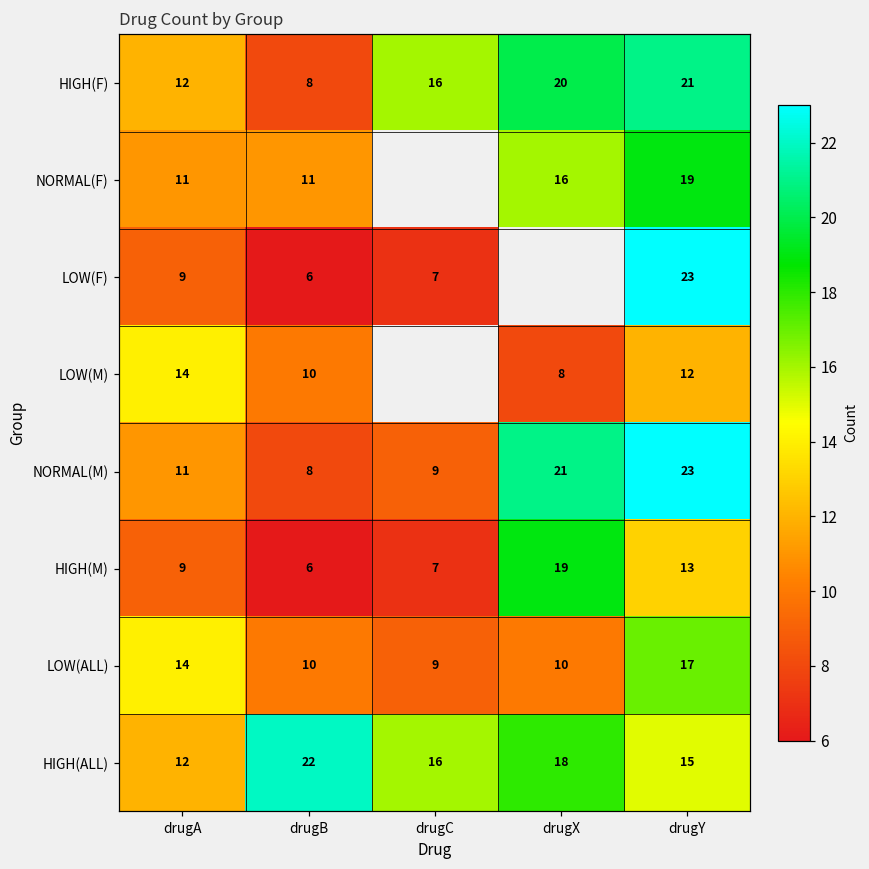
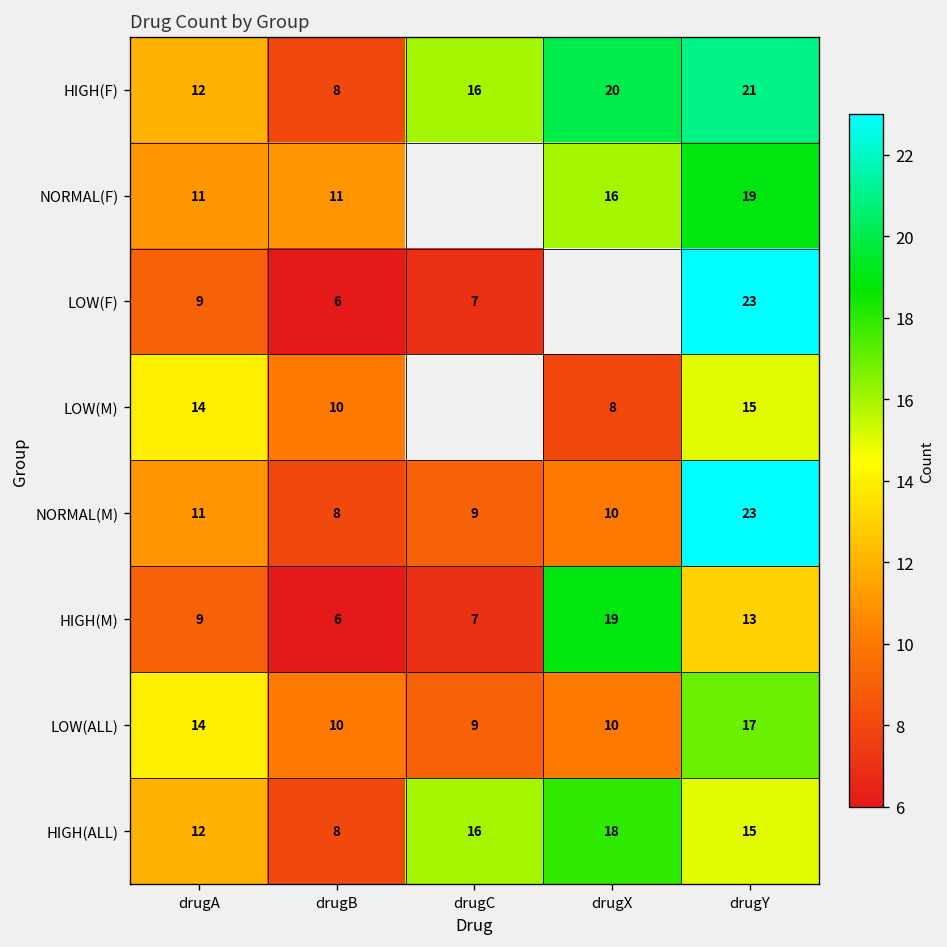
LOW(M), drugY: 12 -> 15
NORMAL(M), drugX: 21 -> 10
HIGH(ALL), drugB: 22 -> 8
